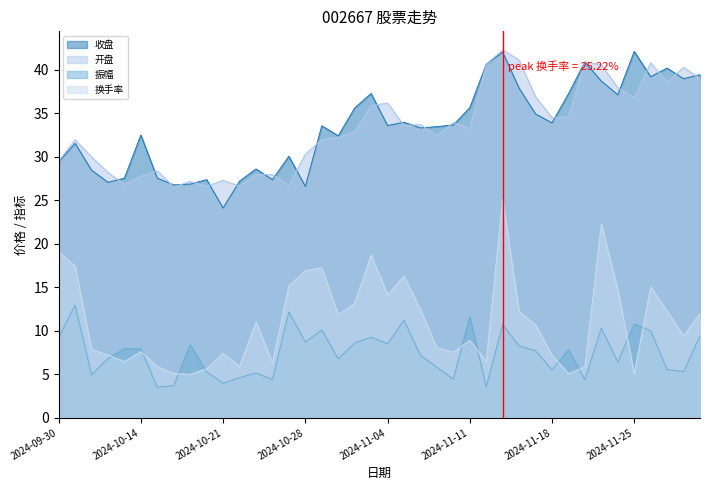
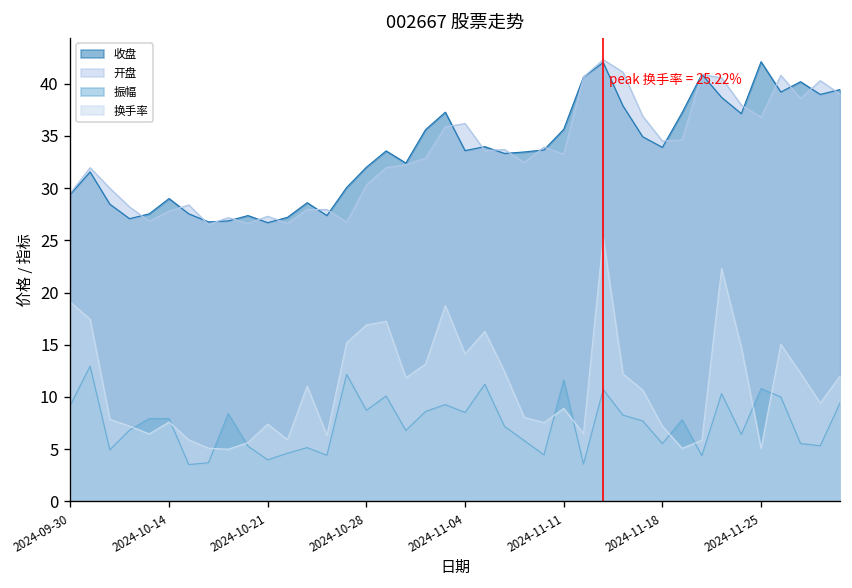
收盘, 2024-10-14: 33 -> 29
收盘, 2024-10-21: 24 -> 27
收盘, 2024-10-28: 27 -> 32
